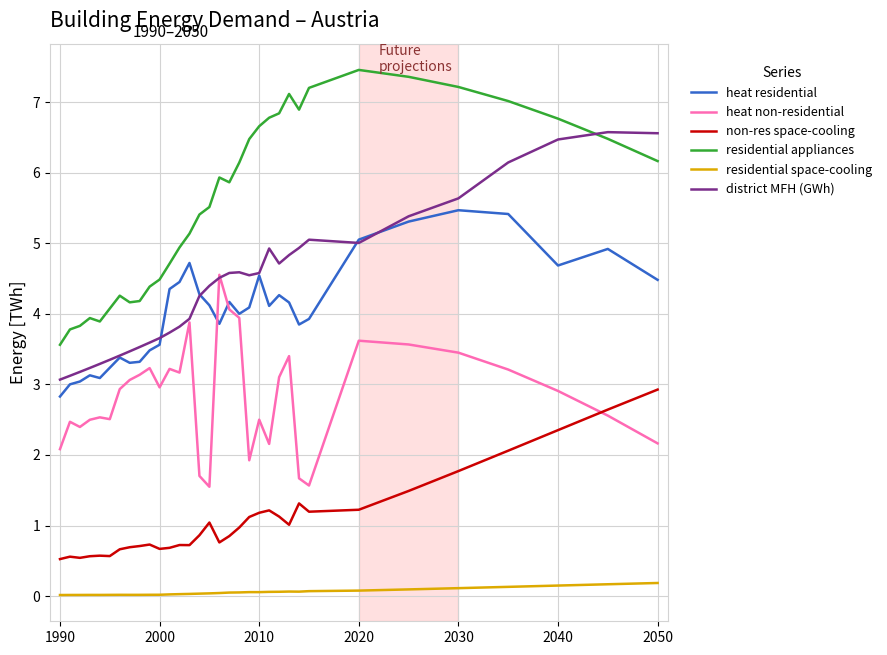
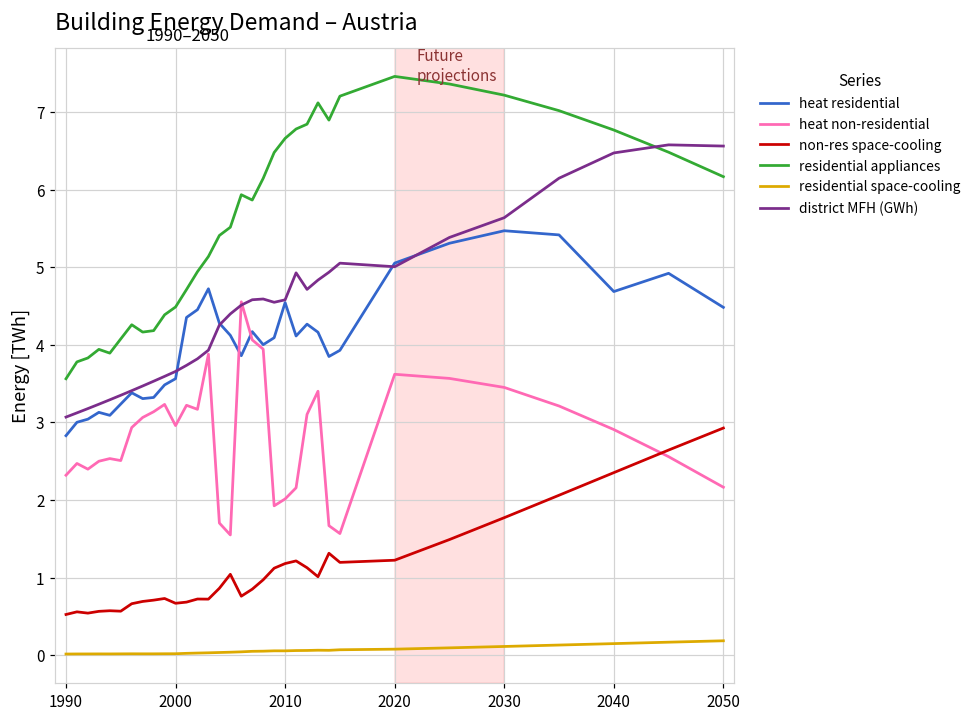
heat non-residential, 1990: 2.1 -> 2.3
heat non-residential, 2010: 2.5 -> 2.0
